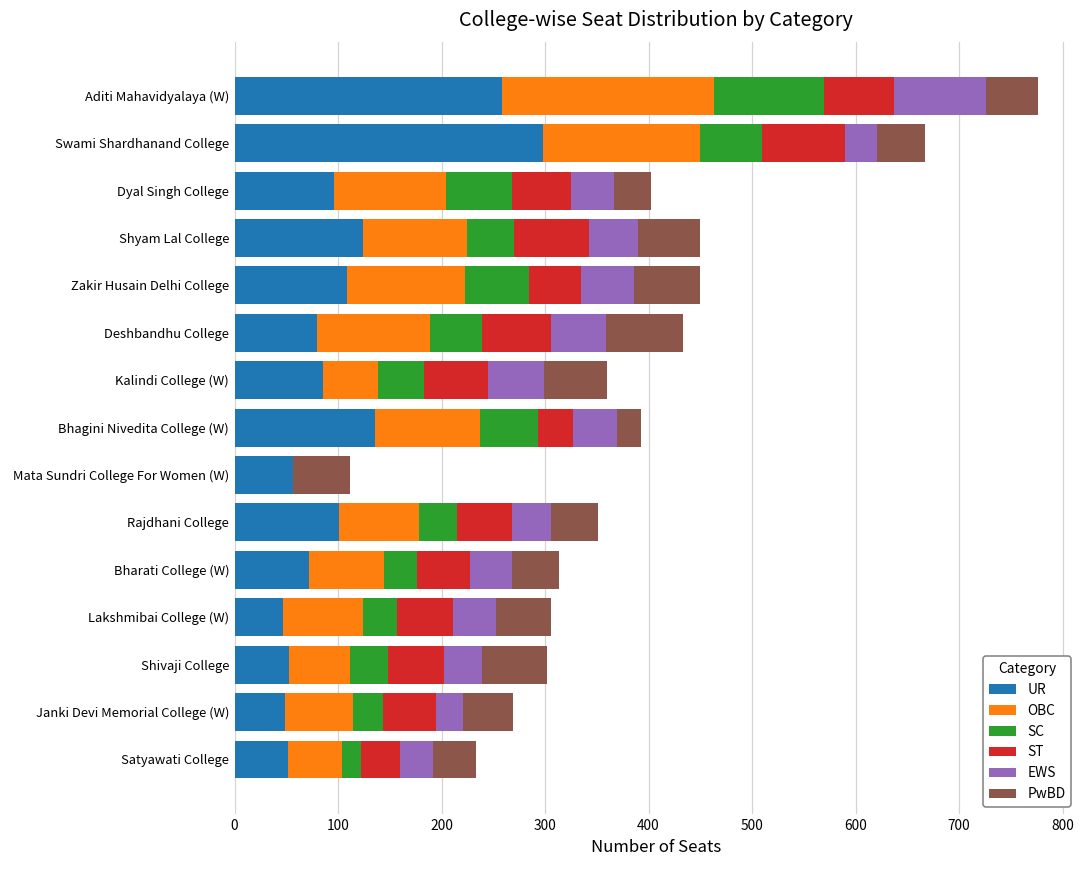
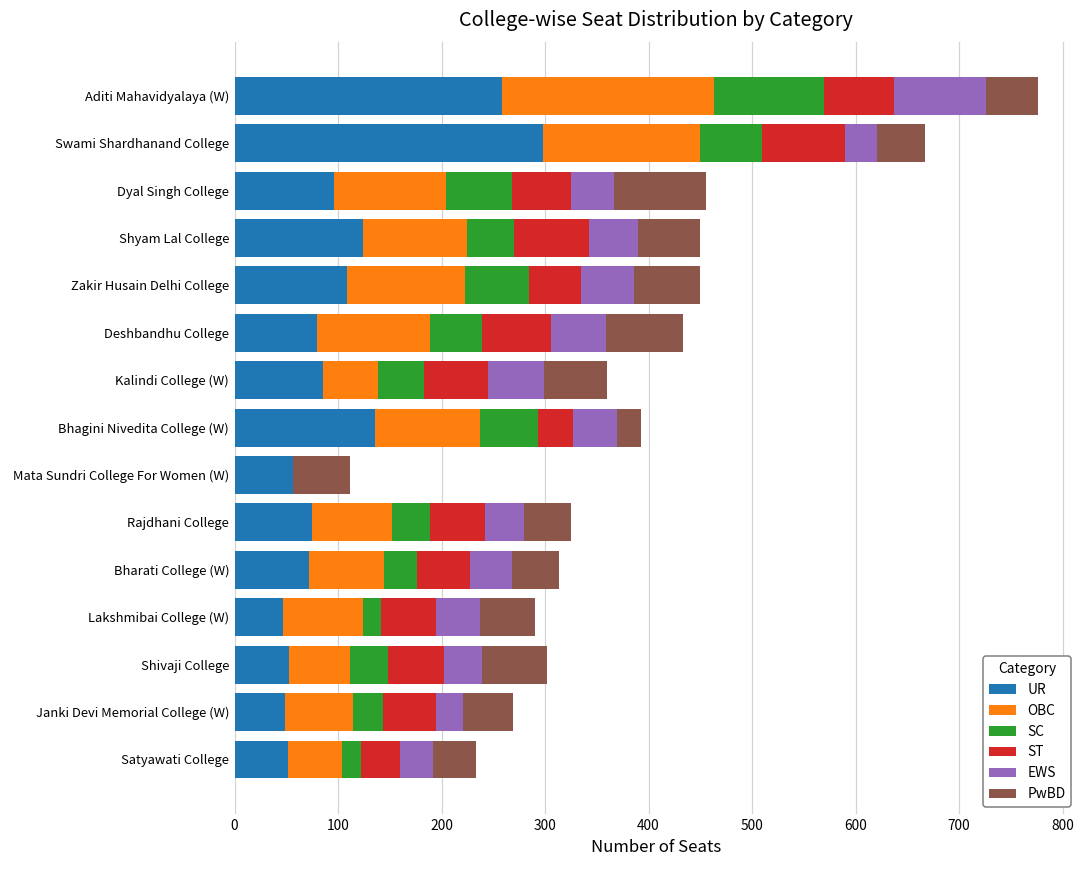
PwBD, Dyal Singh College: 40 -> 90
UR, Rajdhani College: 100 -> 80
SC, Lakshmibai College (W): 30 -> 20
